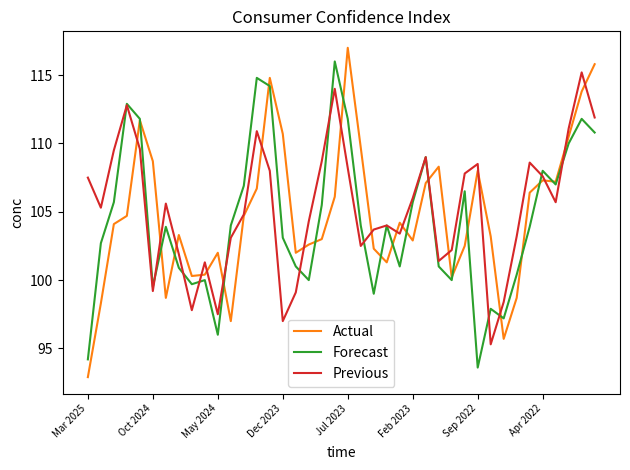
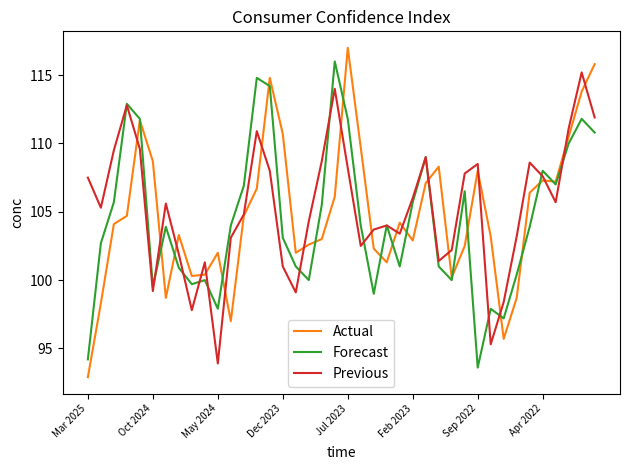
Forecast, May 2024: 96.0 -> 97.9
Previous, May 2024: 97.5 -> 93.9
Previous, Dec 2023: 97 -> 101
